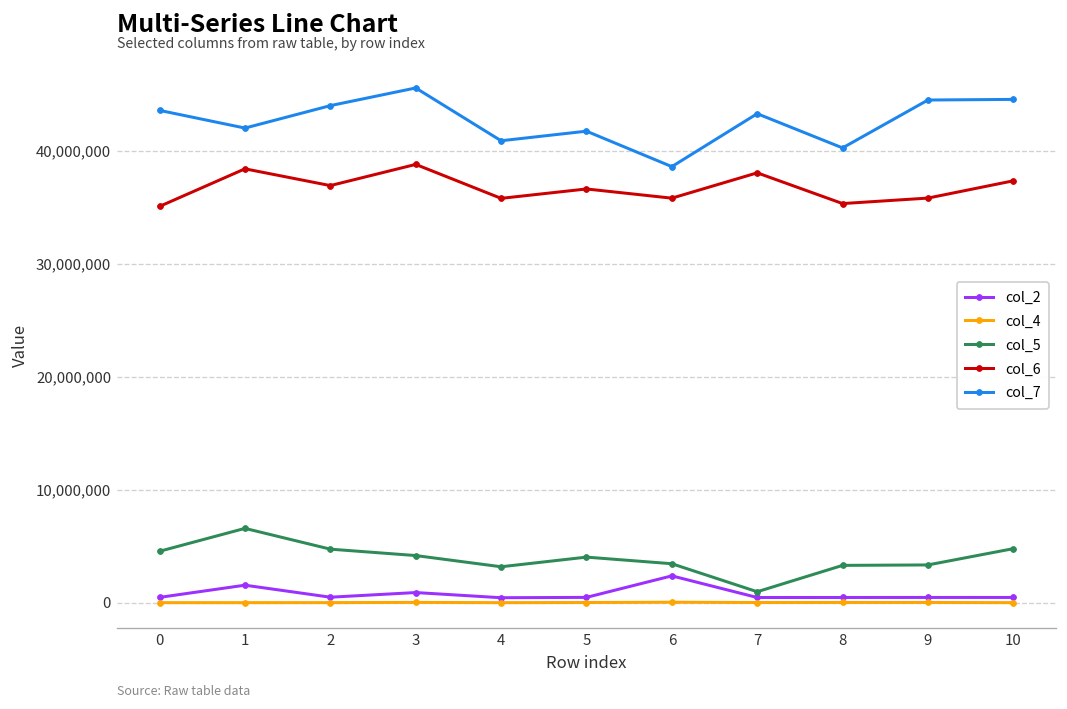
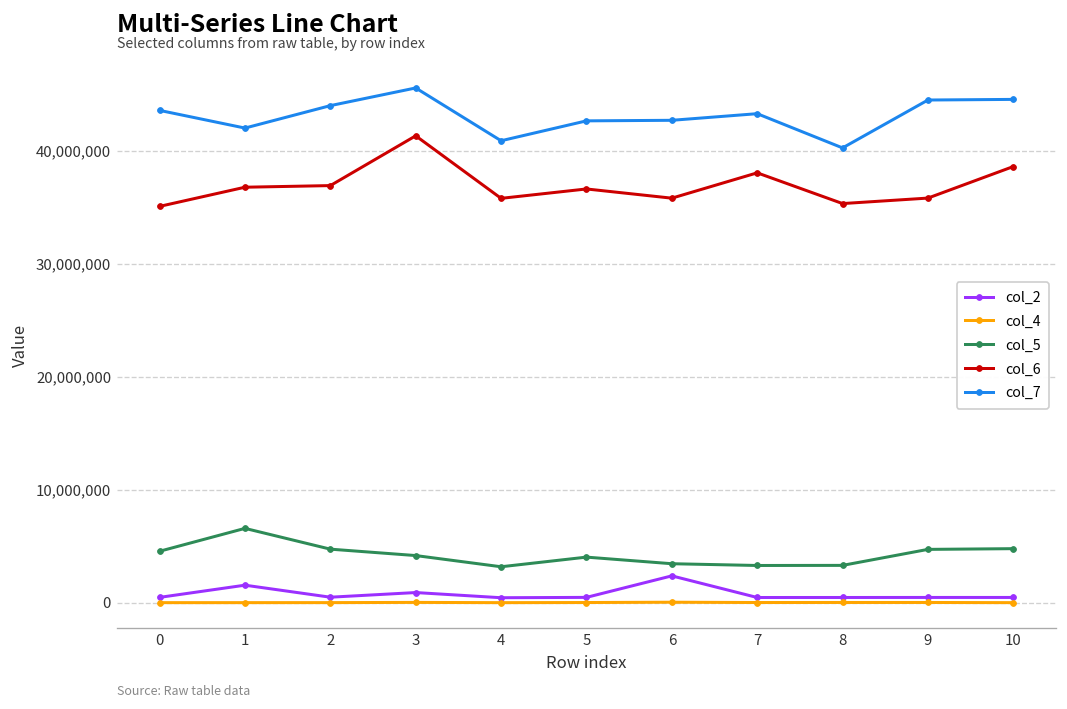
col_6, 1: 38,000,000 -> 37,000,000
col_6, 3: 39,000,000 -> 41,000,000
col_7, 5: 42,000,000 -> 43,000,000
col_7, 6: 39,000,000 -> 43,000,000
col_5, 7: 1,000,000 -> 3,000,000
col_5, 9: 3,000,000 -> 5,000,000
col_6, 10: 37,000,000 -> 39,000,000
